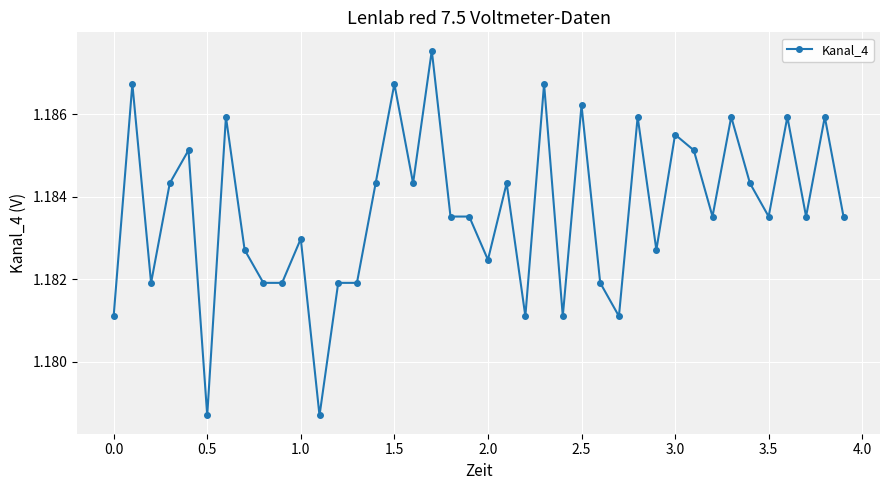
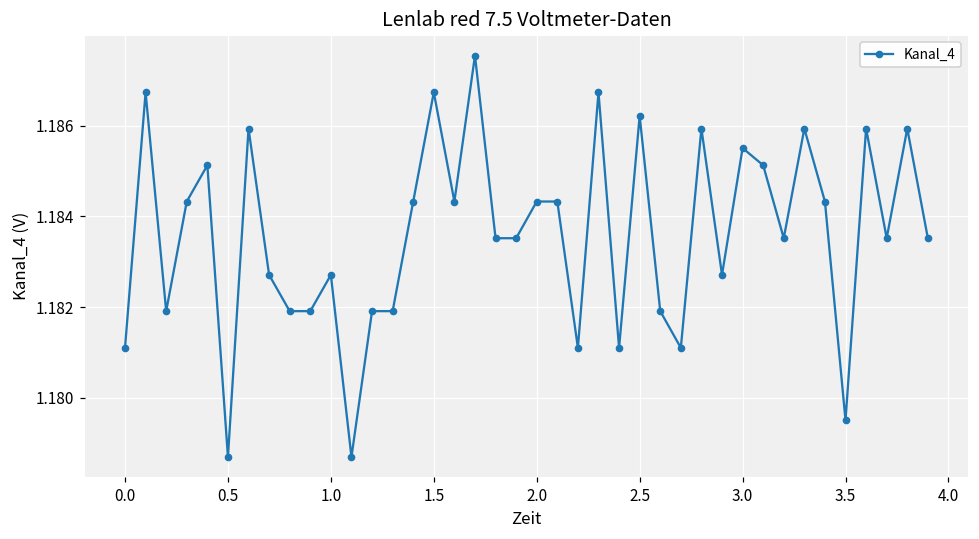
1.0: 1.1830 -> 1.1827
2.0: 1.1825 -> 1.1843
3.5: 1.1835 -> 1.1795
